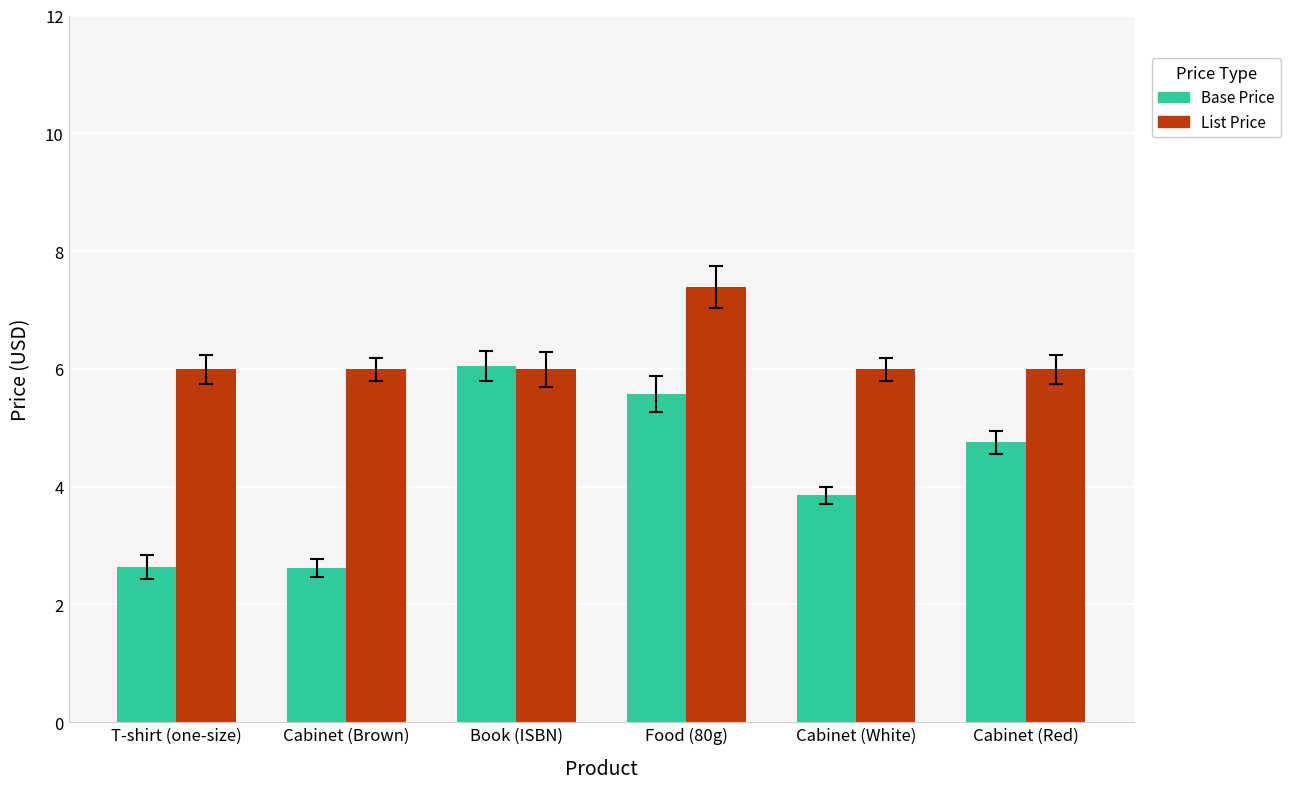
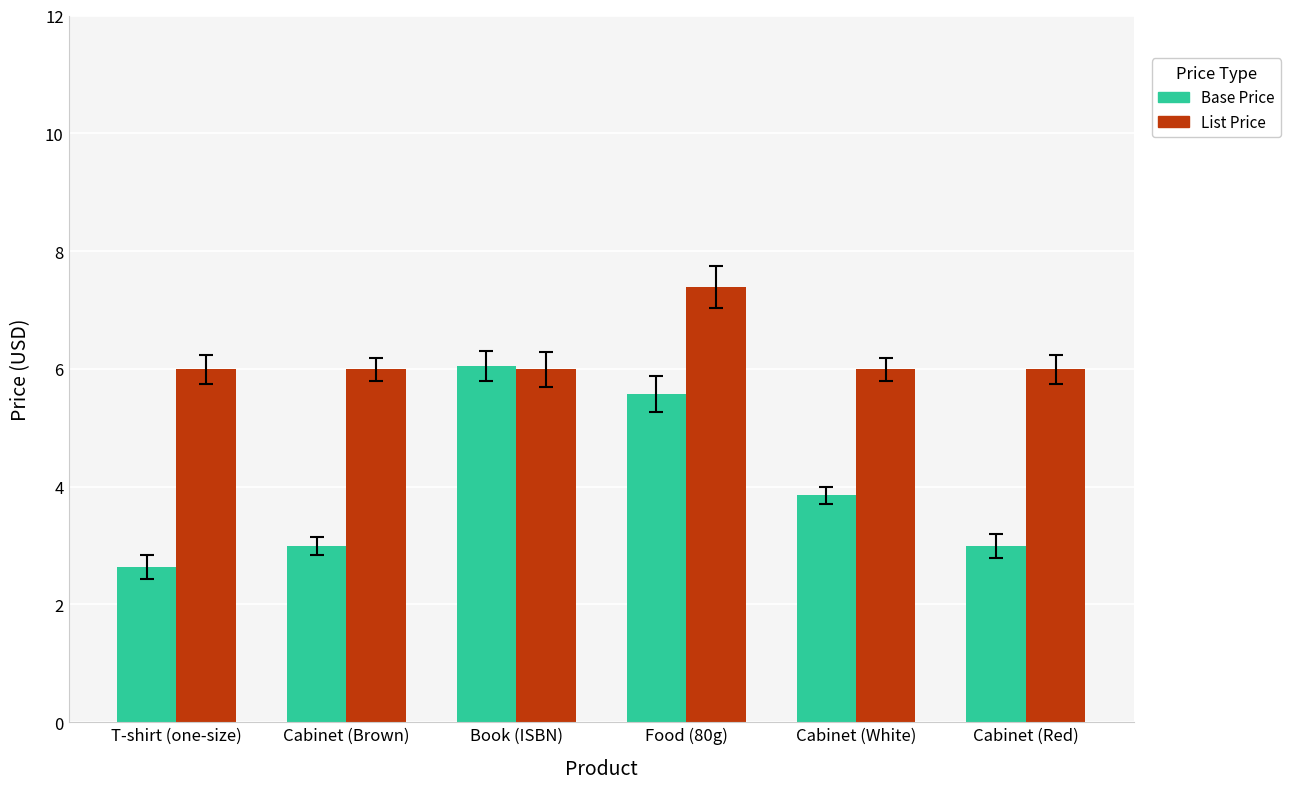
Base Price, Cabinet (Brown): 2.6 -> 3.0
Base Price, Cabinet (Red): 4.8 -> 3.0
